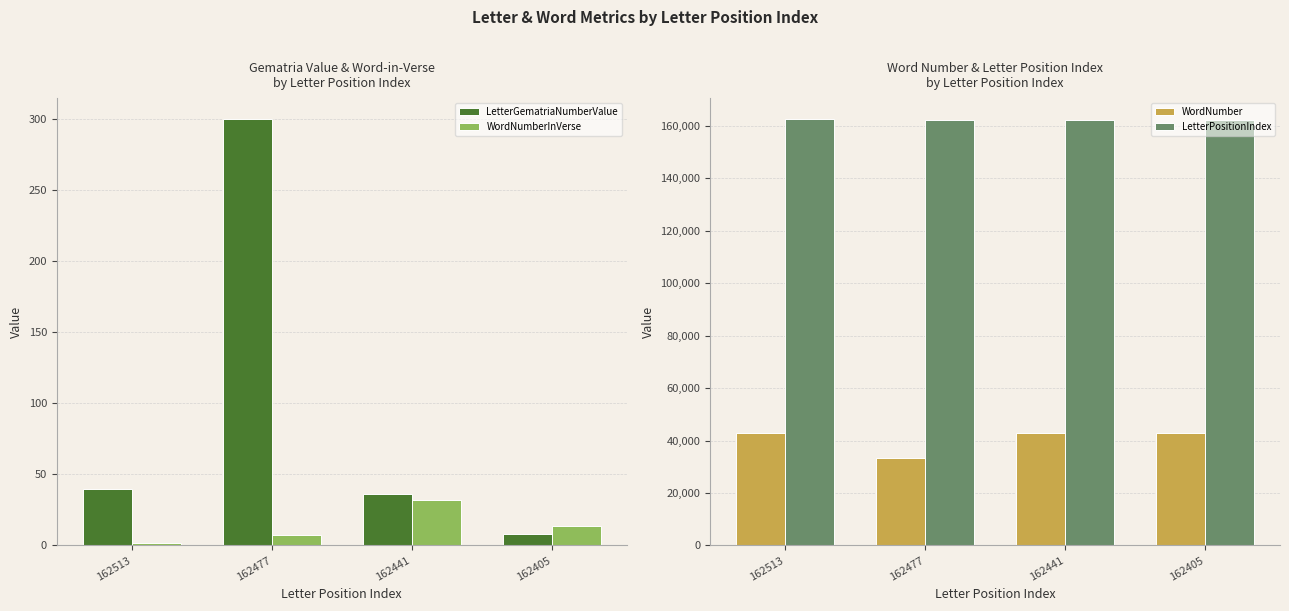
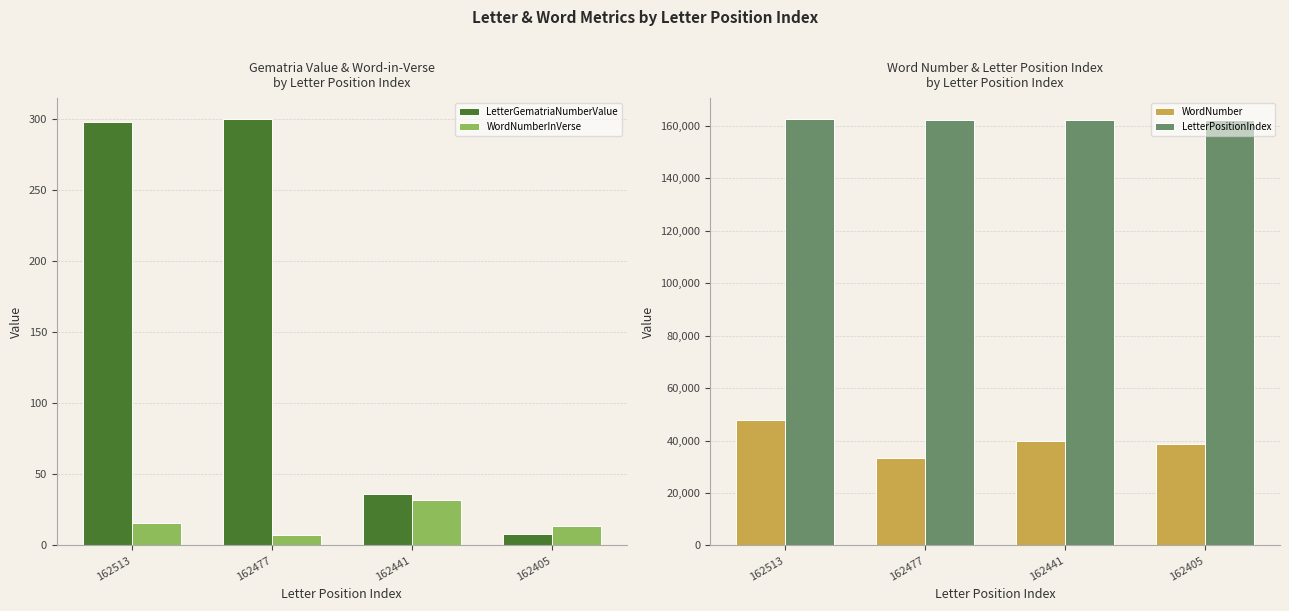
Gematria Value & Word-in-Verse by Letter Position Index, LetterGematriaNumberValue, 162513: 40 -> 298
Gematria Value & Word-in-Verse by Letter Position Index, WordNumberInVerse, 162513: 2 -> 16
Word Number & Letter Position Index by Letter Position Index, WordNumber, 162513: 43,000 -> 48,000
Word Number & Letter Position Index by Letter Position Index, WordNumber, 162441: 43,000 -> 40,000
Word Number & Letter Position Index by Letter Position Index, WordNumber, 162405: 43,000 -> 39,000
